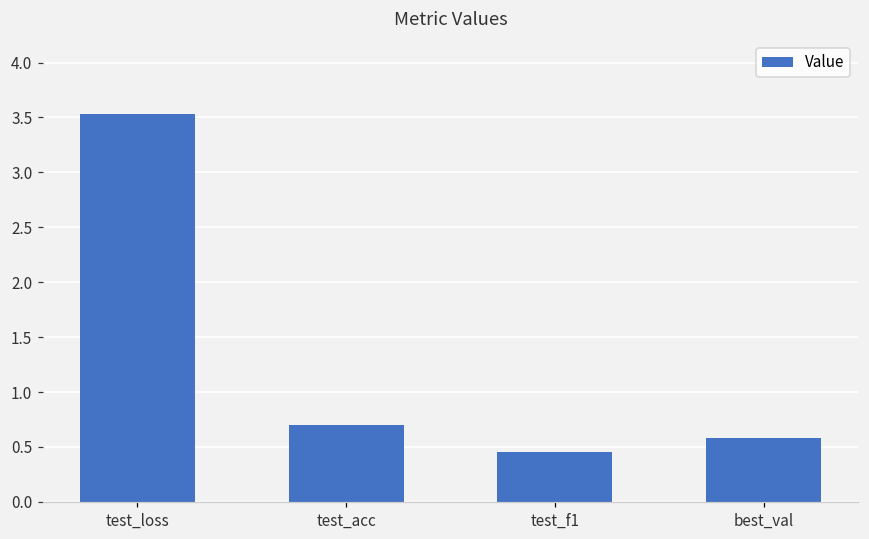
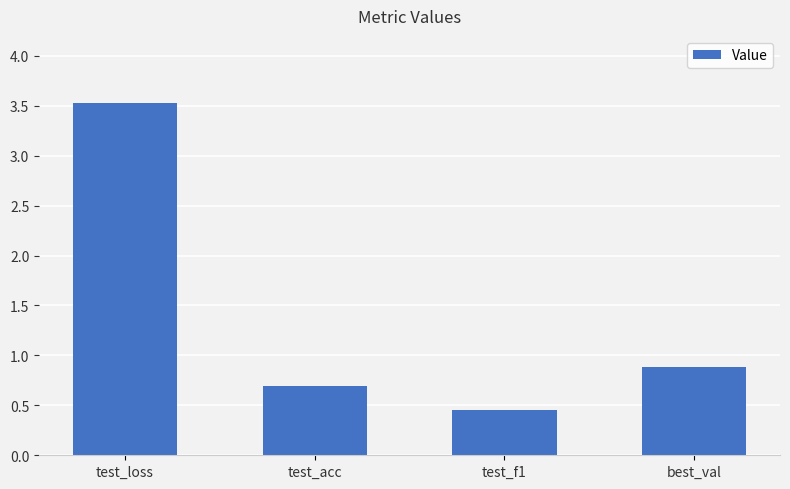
best_val: 0.6 -> 0.9
